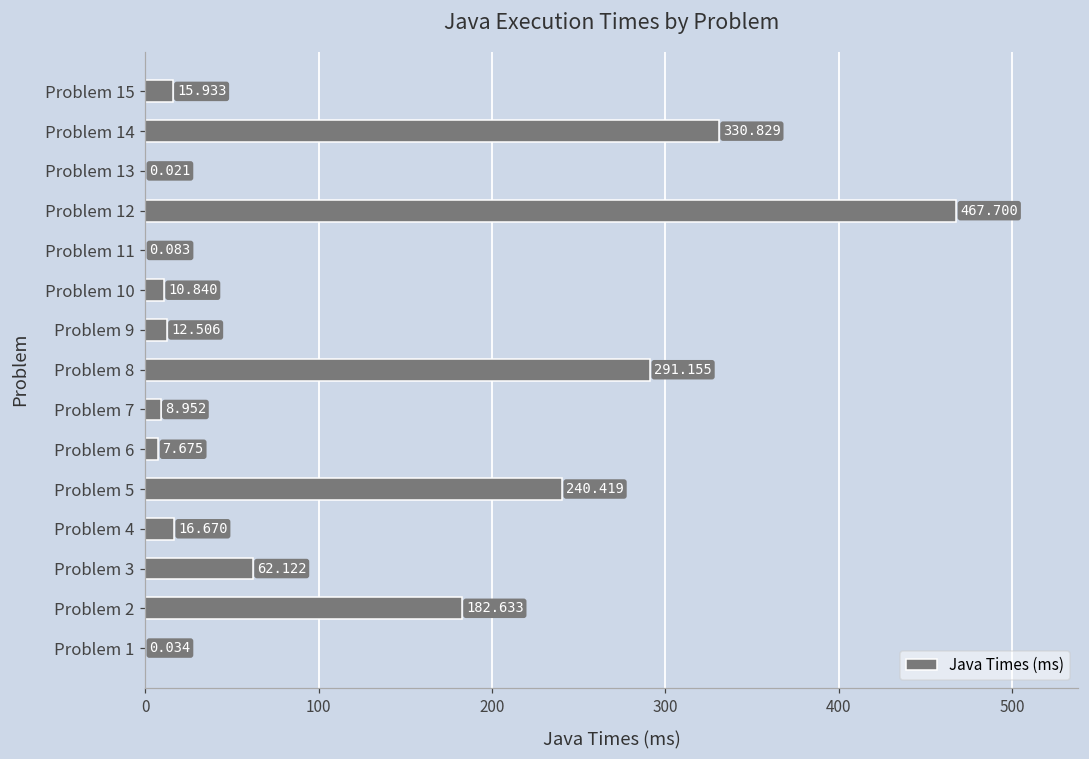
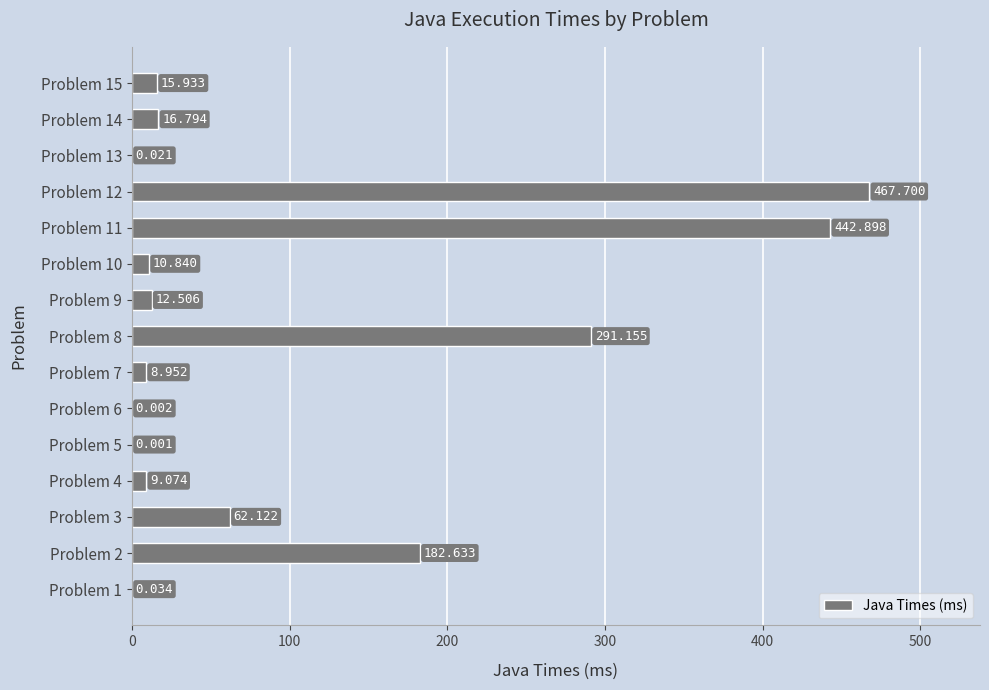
Problem 14: 330.829 -> 16.794
Problem 11: 0.083 -> 442.898
Problem 6: 7.675 -> 0.002
Problem 5: 240.419 -> 0.001
Problem 4: 16.670 -> 9.074
